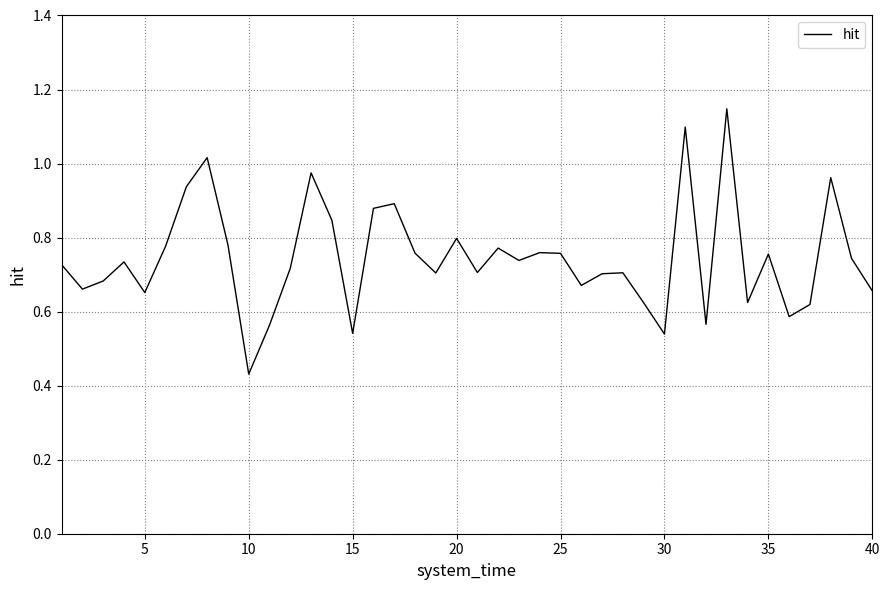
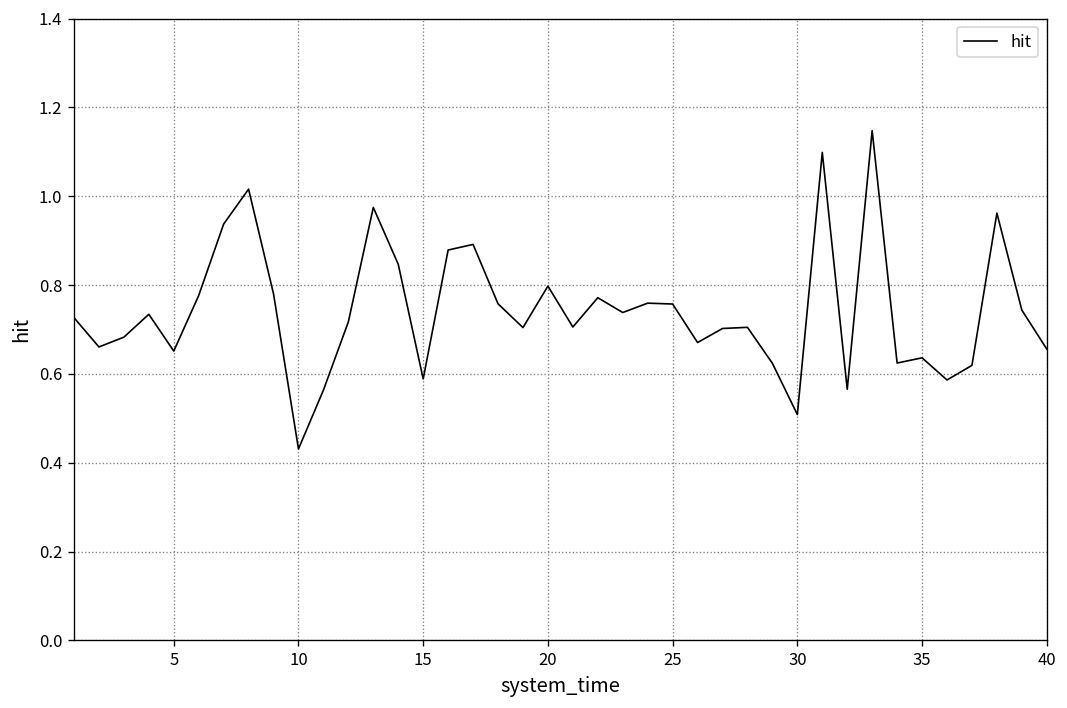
15: 0.54 -> 0.59
30: 0.54 -> 0.51
35: 0.76 -> 0.64
